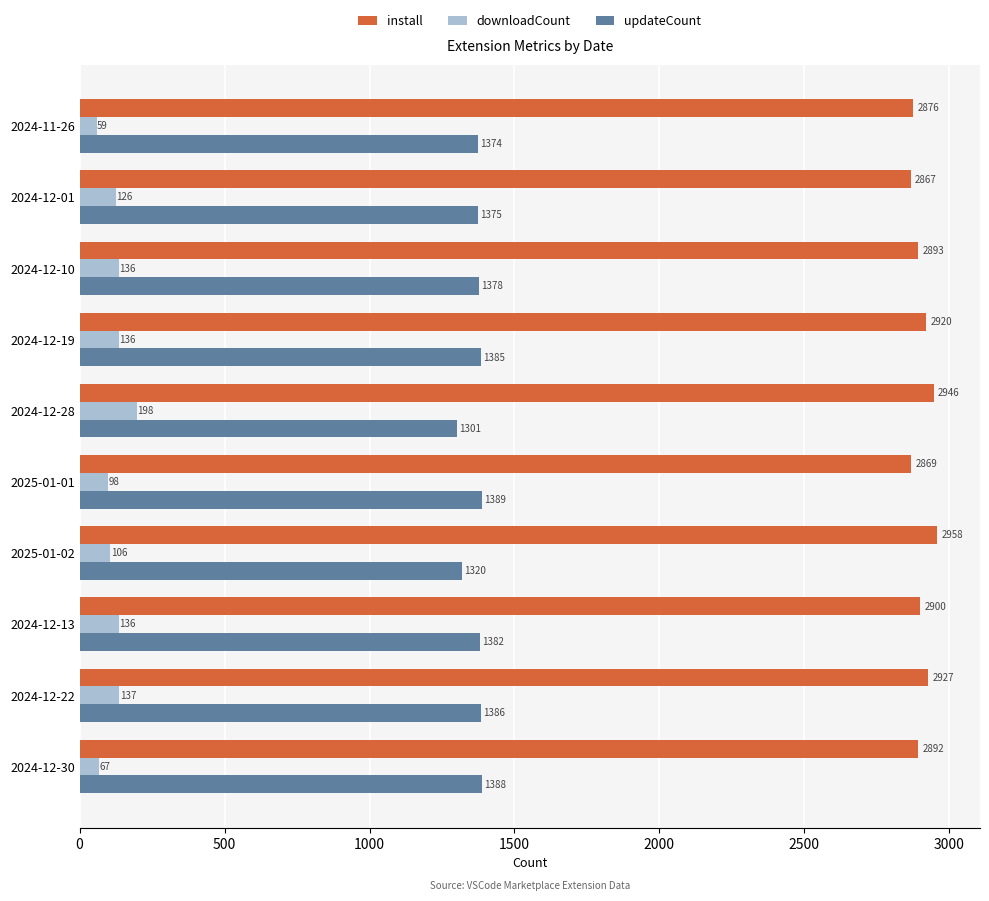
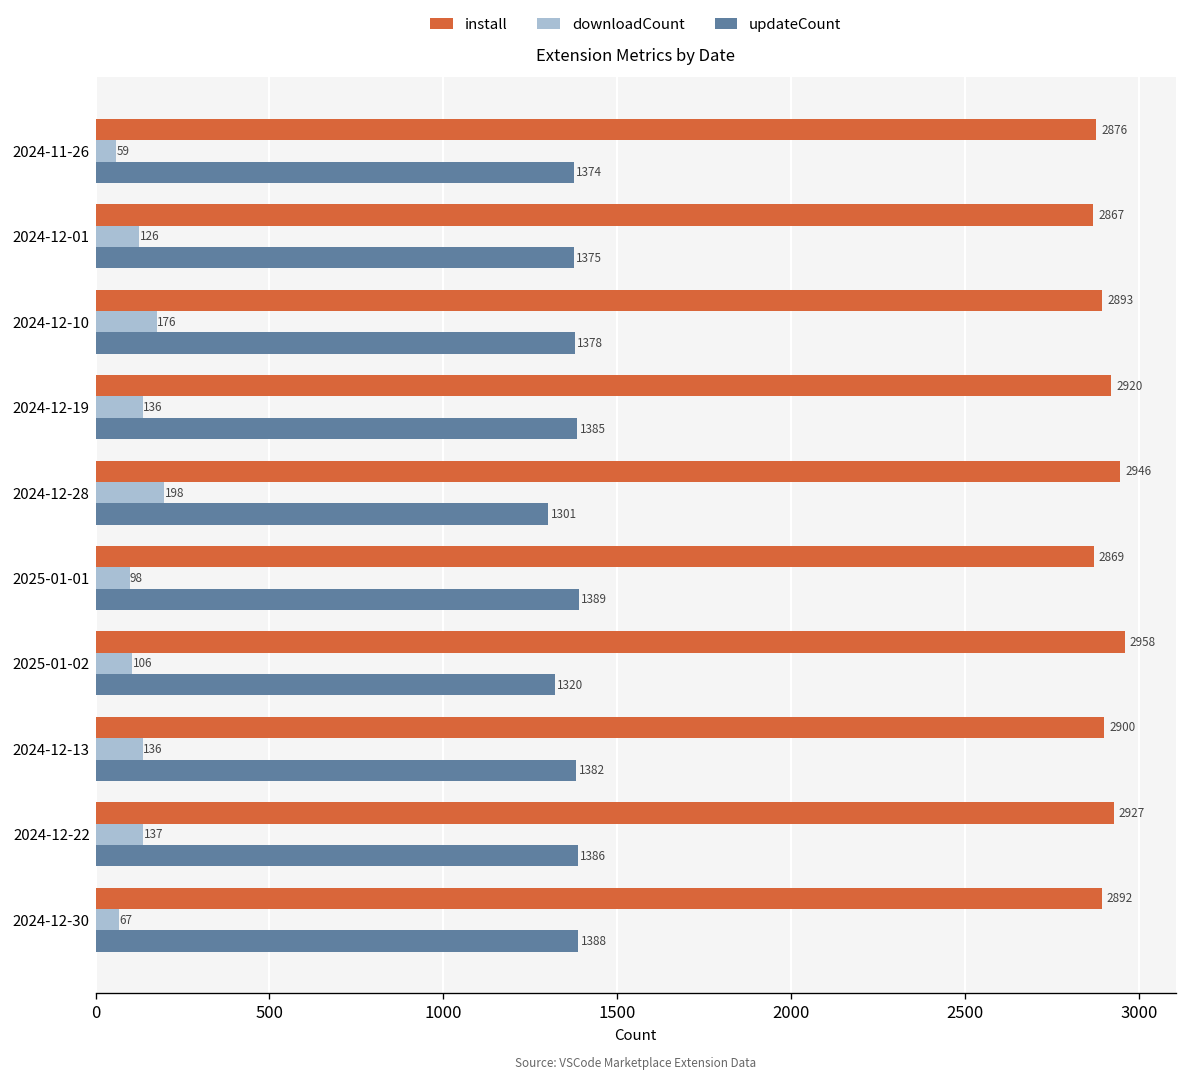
downloadCount, 2024-12-10: 136 -> 176
